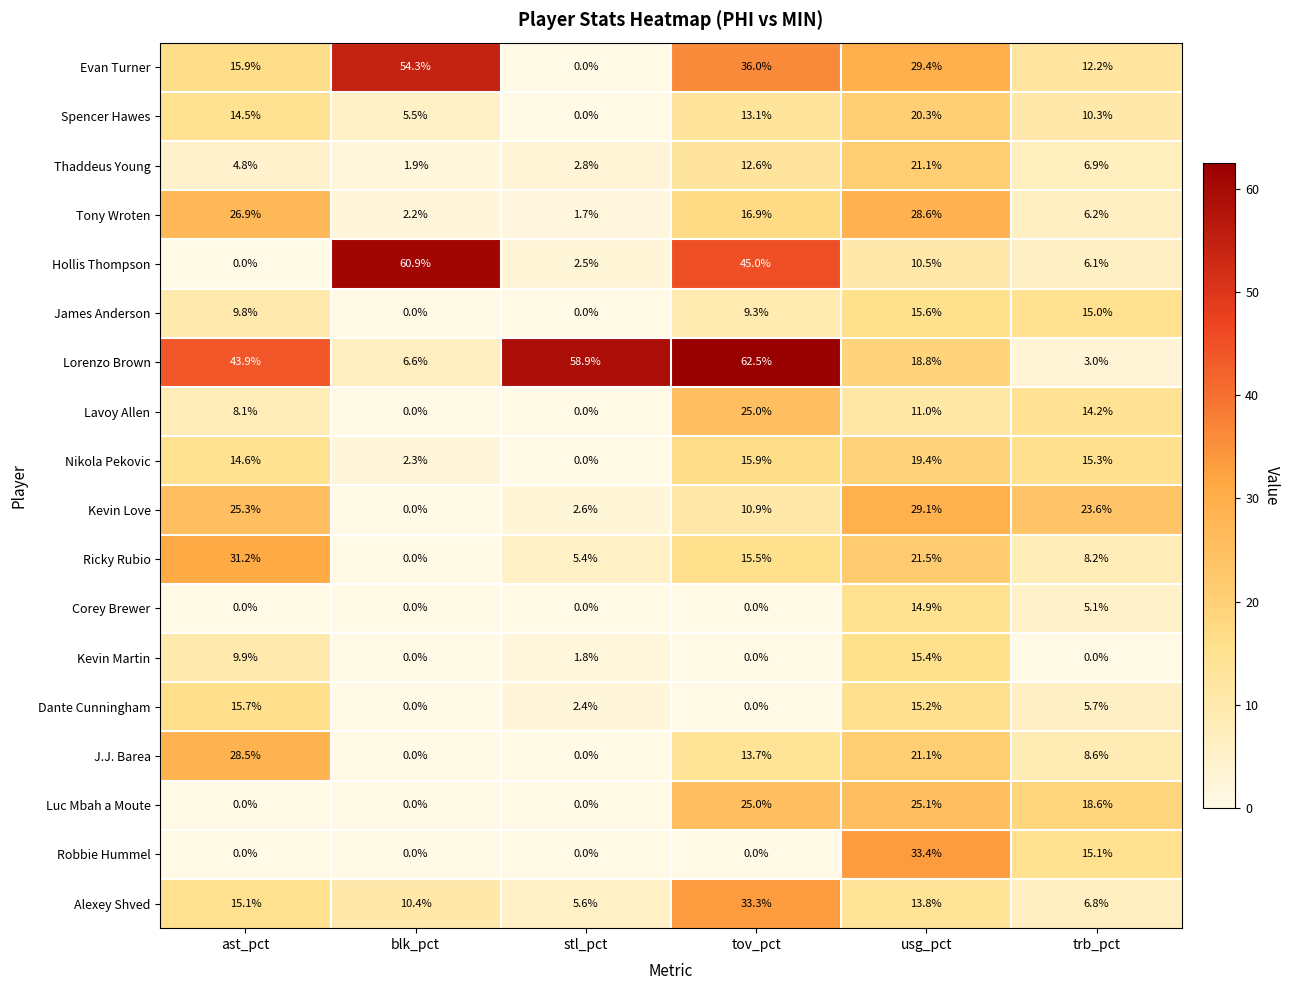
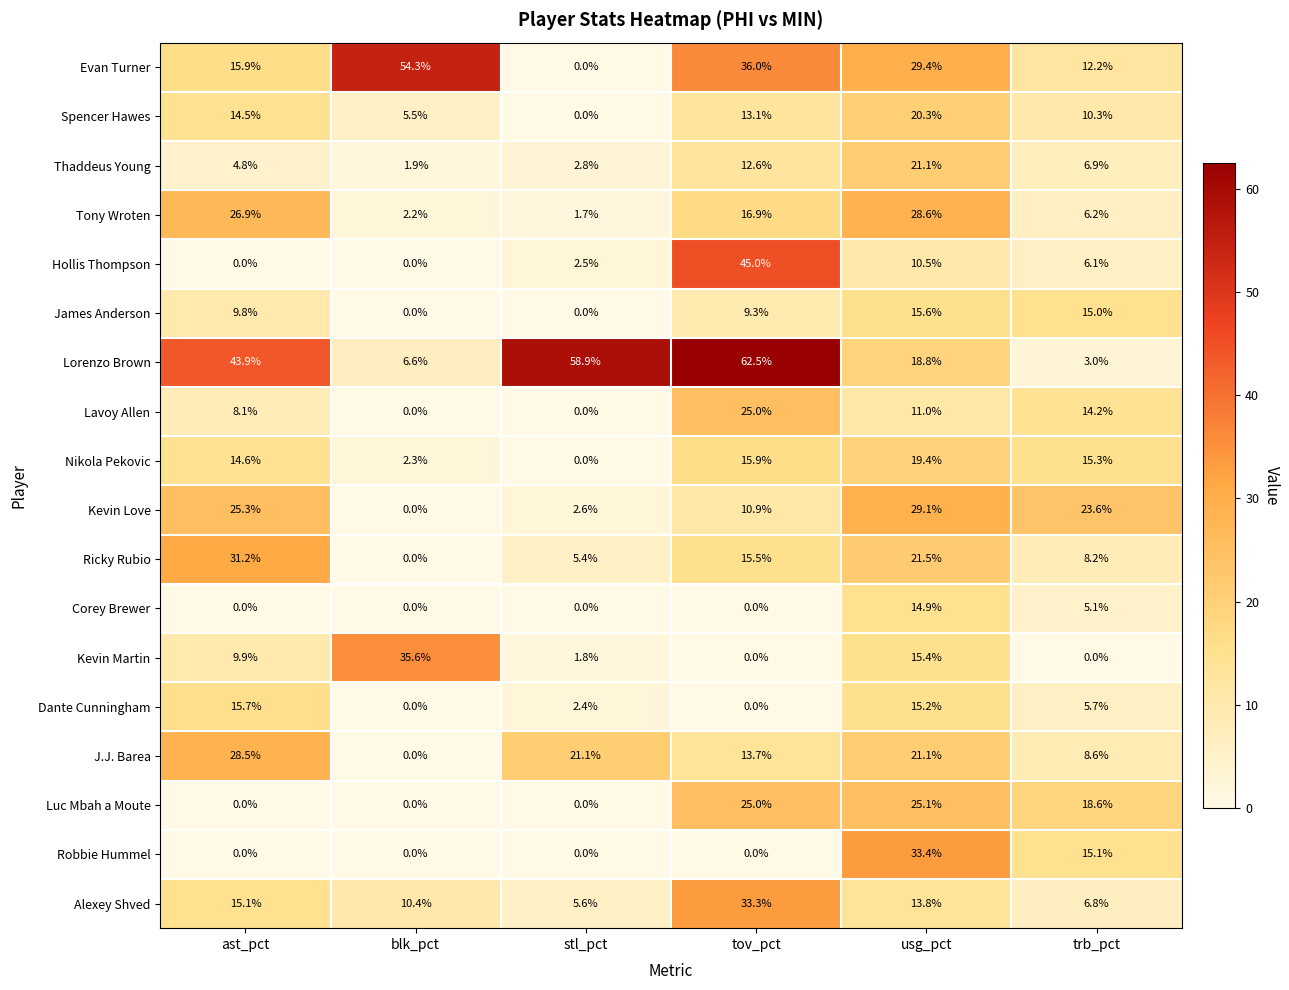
Hollis Thompson, blk_pct: 60.9% -> 0.0%
Kevin Martin, blk_pct: 0.0% -> 35.6%
J.J. Barea, stl_pct: 0.0% -> 21.1%
